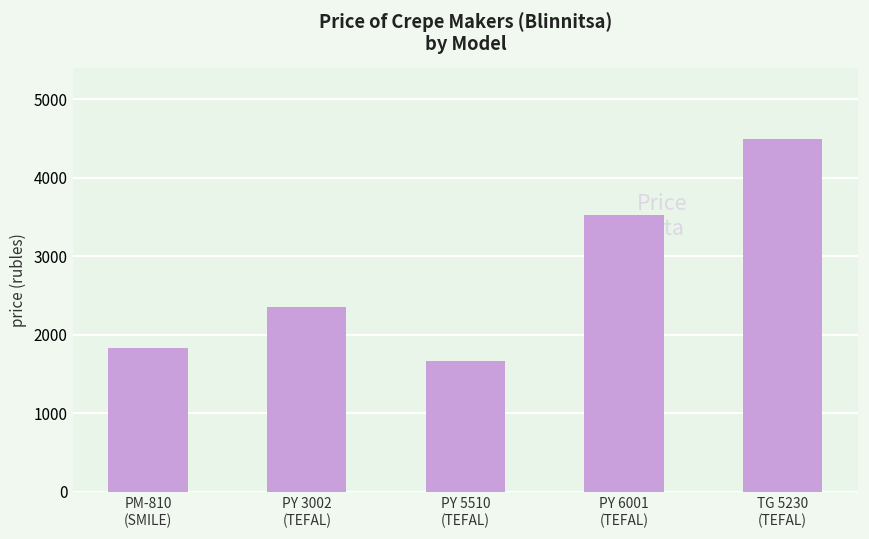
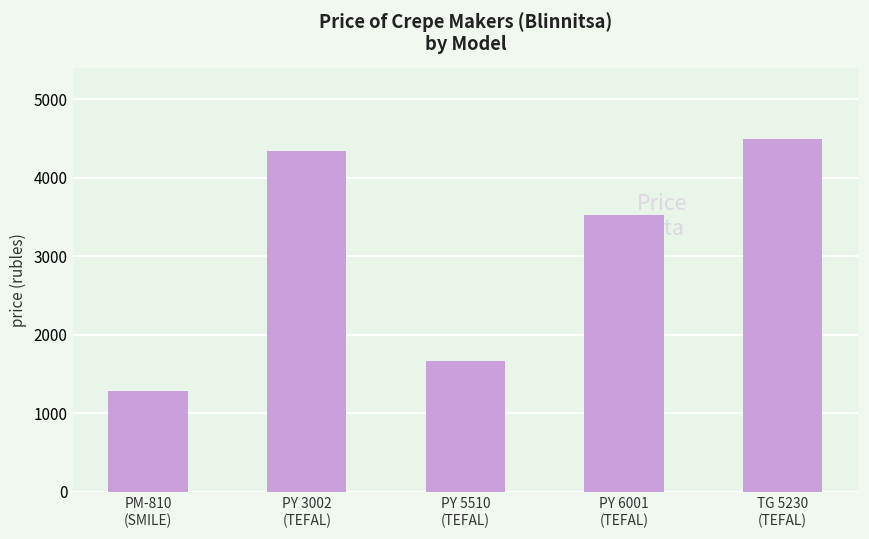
PM-810 (SMILE): 1800 -> 1300
PY 3002 (TEFAL): 2400 -> 4300
